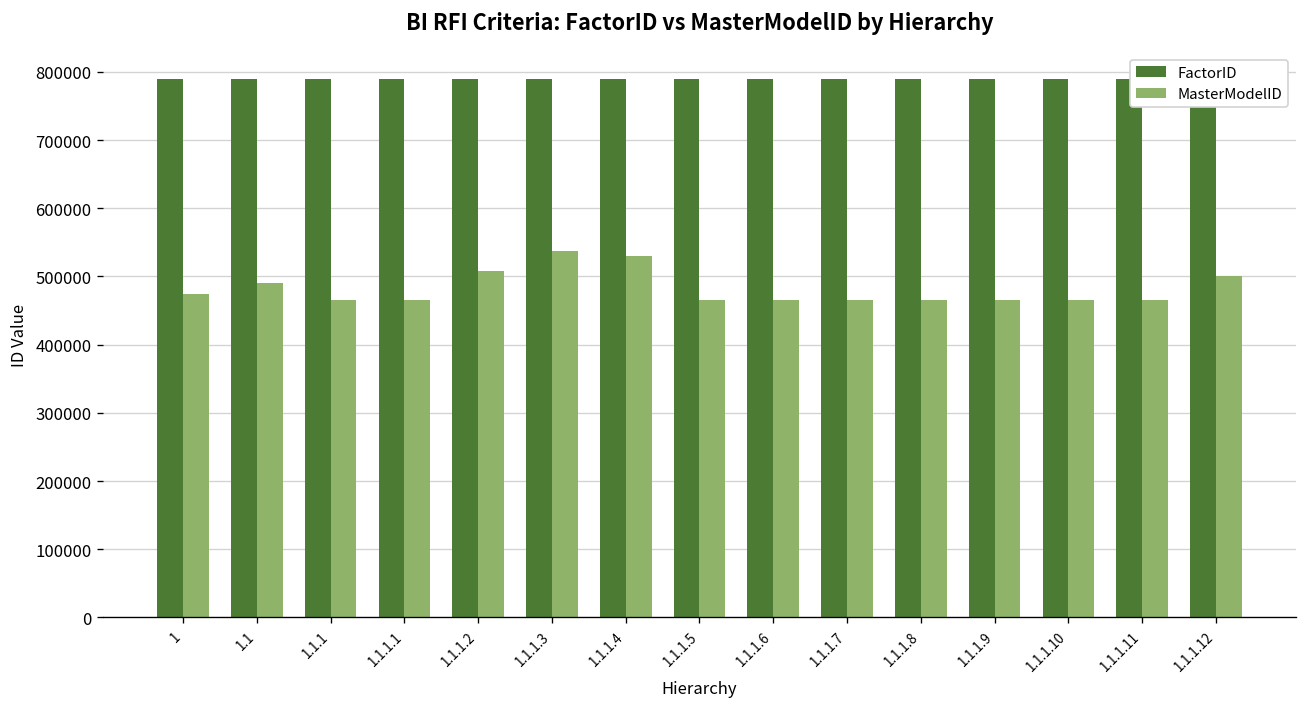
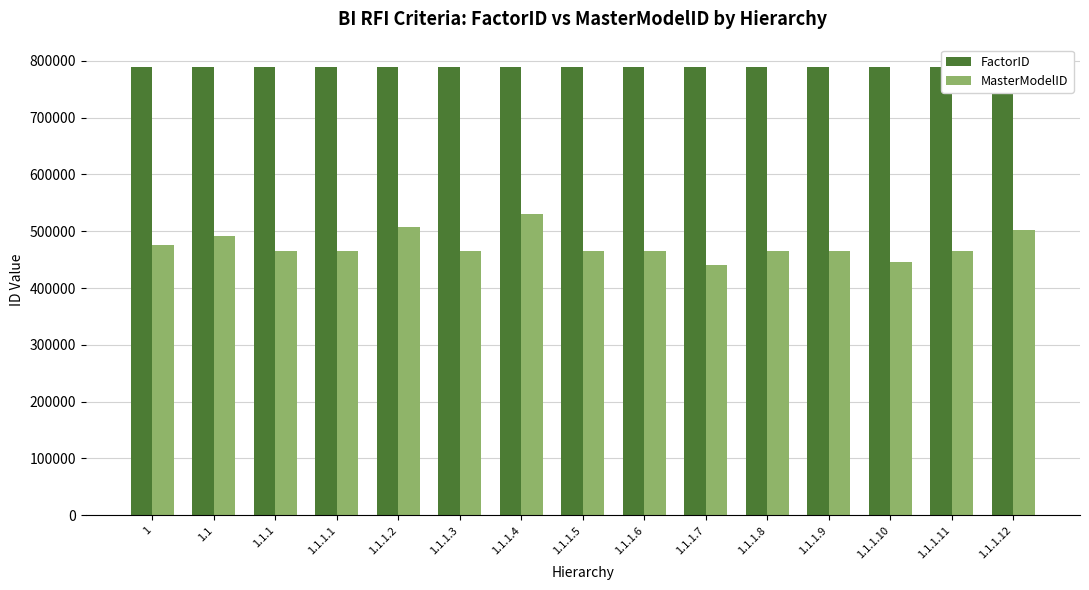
MasterModelID, 1.1.1.3: 540000 -> 470000
MasterModelID, 1.1.1.7: 470000 -> 440000
MasterModelID, 1.1.1.10: 470000 -> 450000
